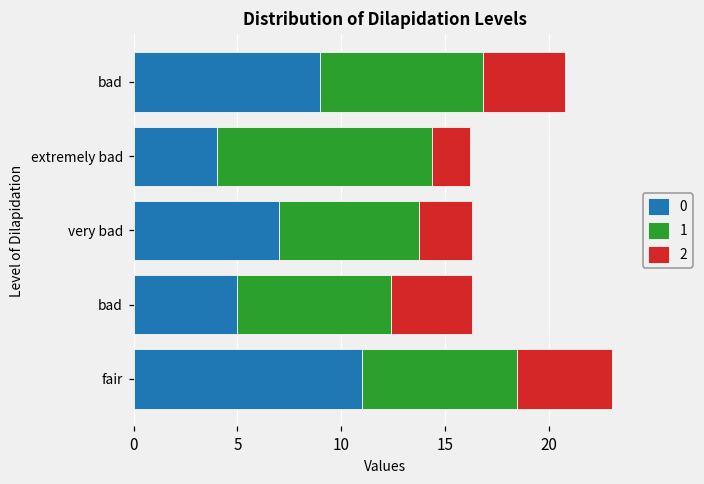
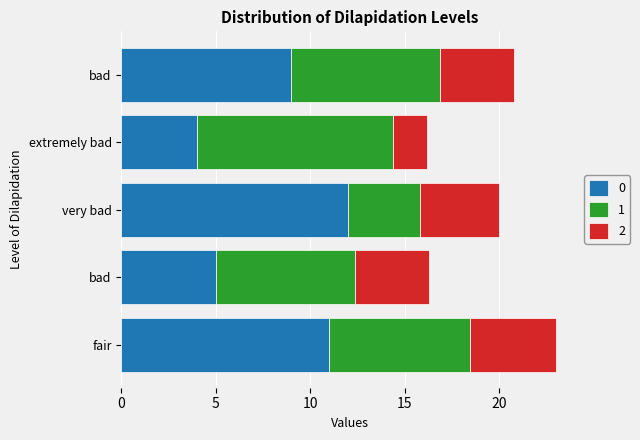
0, very bad: 7 -> 12
1, very bad: 6.8 -> 3.8
2, very bad: 2.5 -> 4.2
